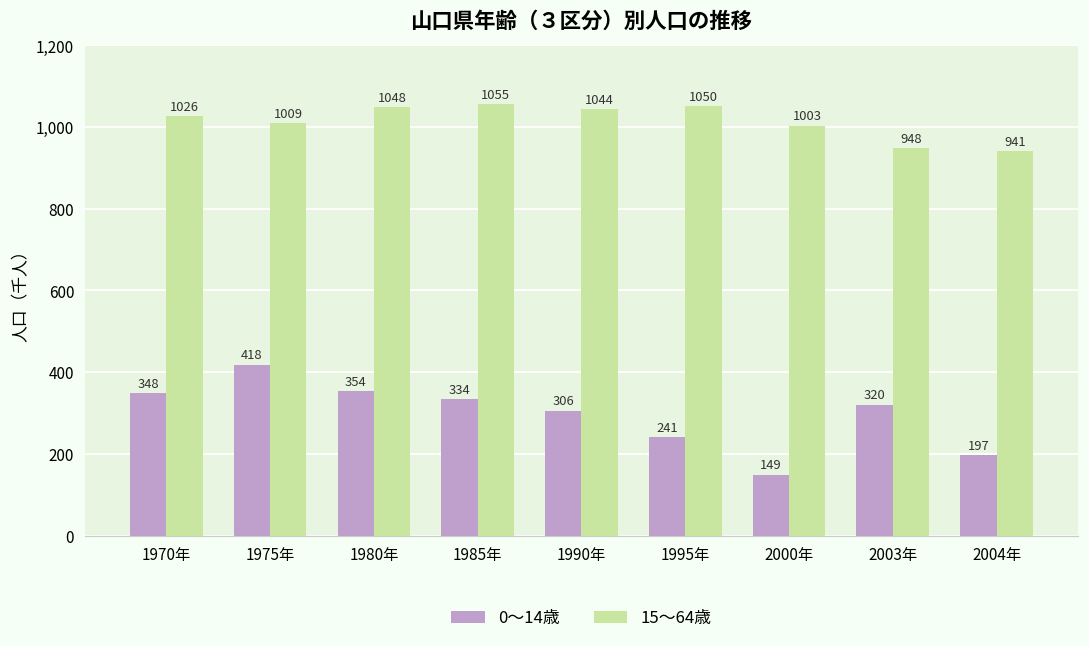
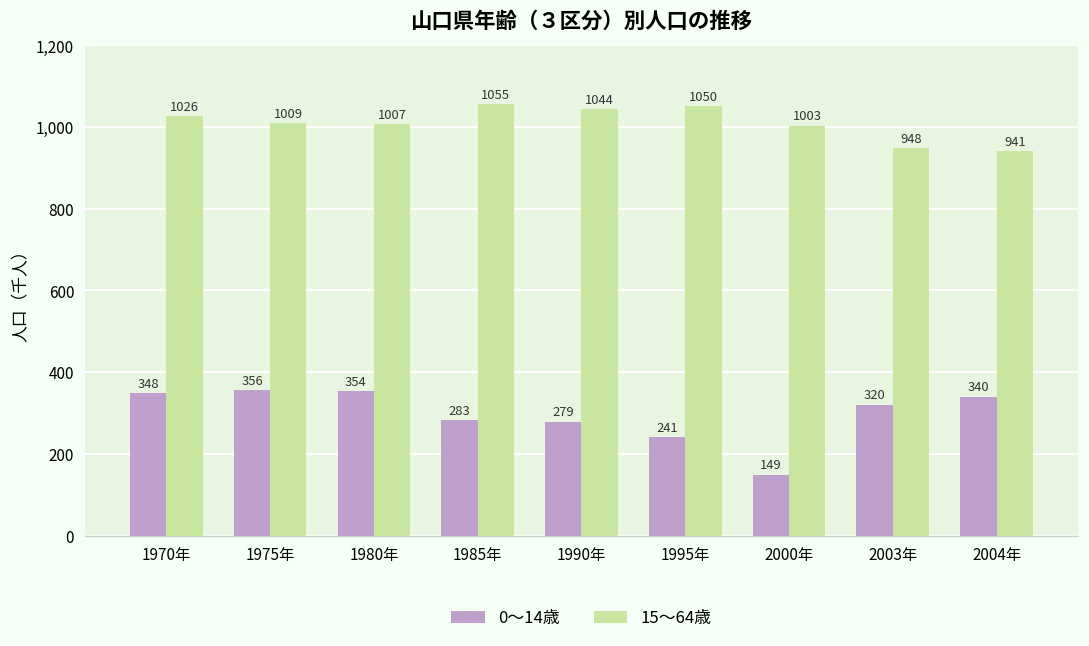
0～14歳, 1975年: 418 -> 356
15～64歳, 1980年: 1048 -> 1007
0～14歳, 1985年: 334 -> 283
0～14歳, 1990年: 306 -> 279
0～14歳, 2004年: 197 -> 340
